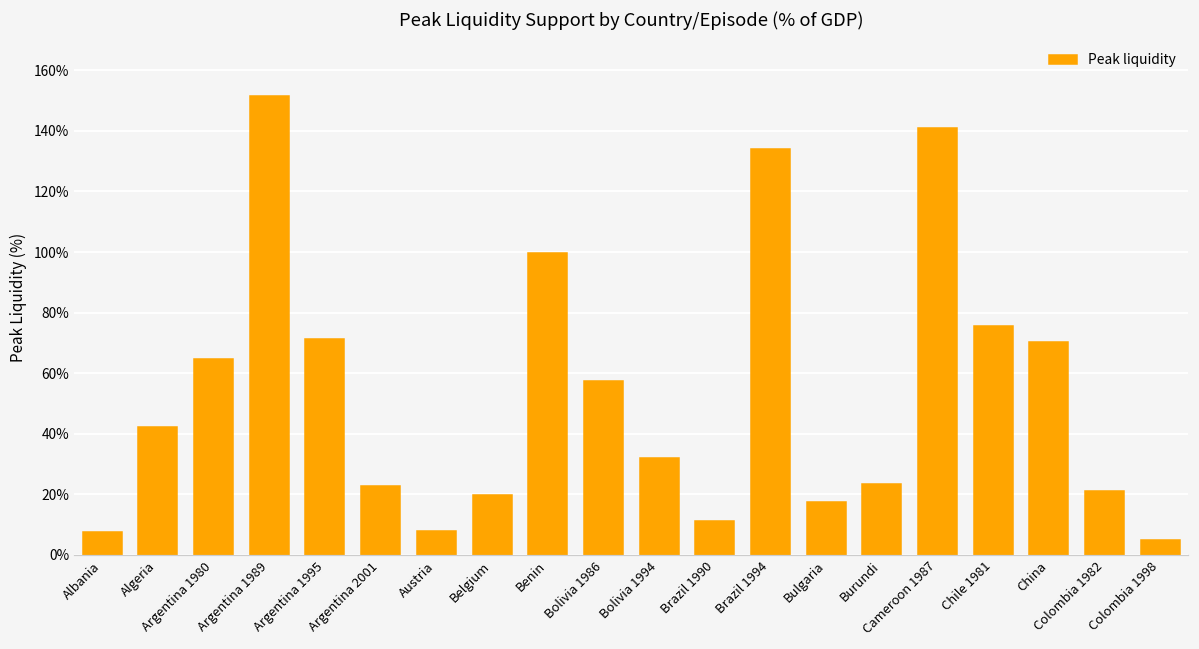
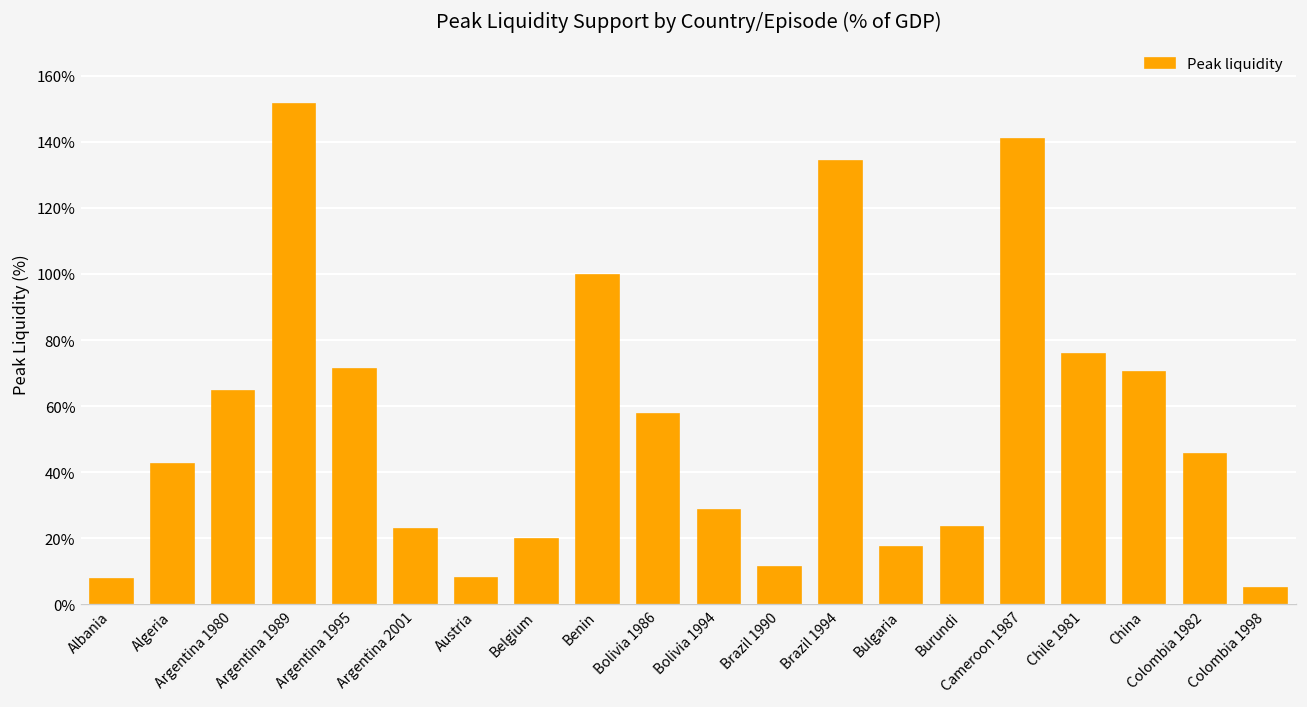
Bolivia 1994: 32% -> 29%
Colombia 1982: 21% -> 46%
